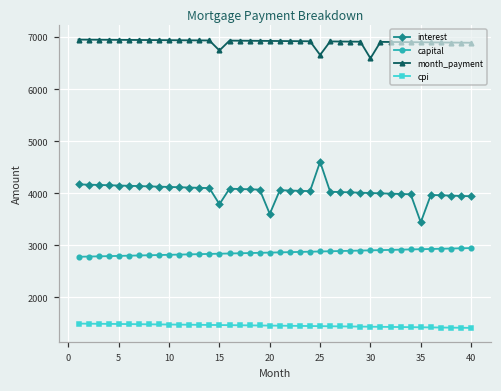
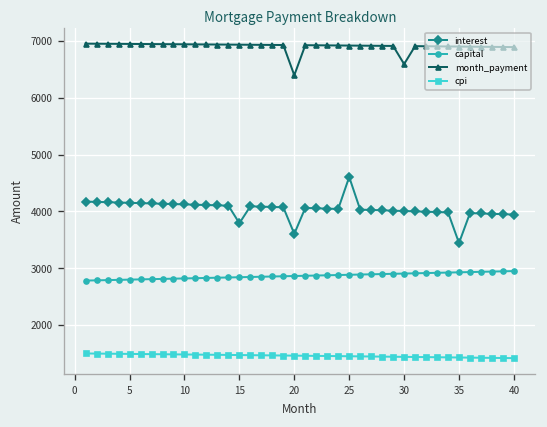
month_payment, 15: 6700 -> 6900
month_payment, 20: 6900 -> 6400
month_payment, 25: 6700 -> 6900
